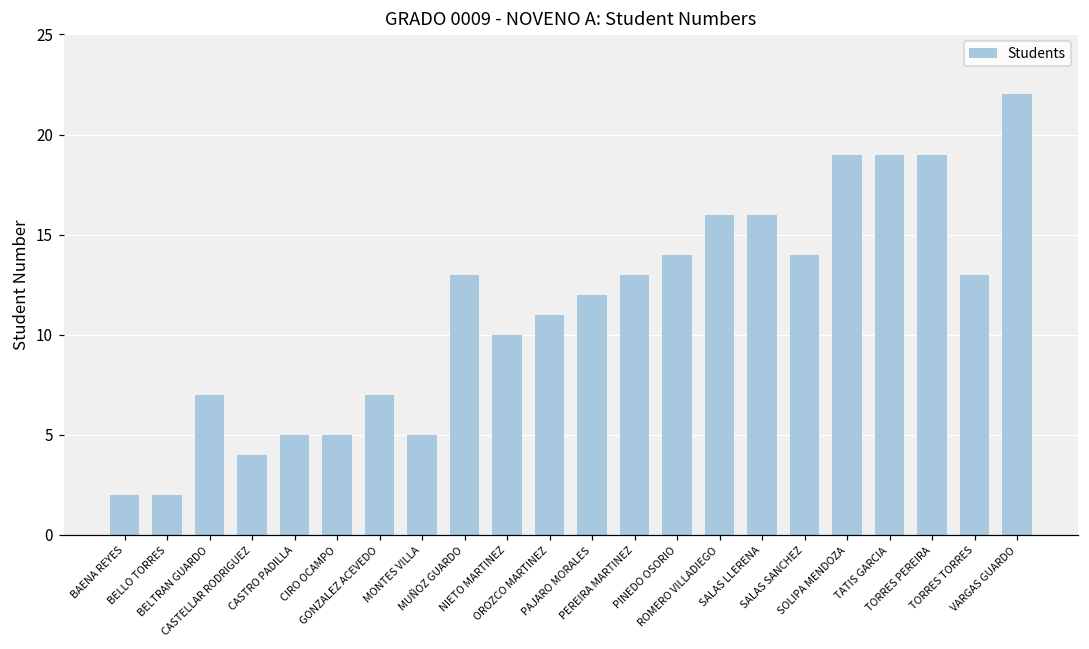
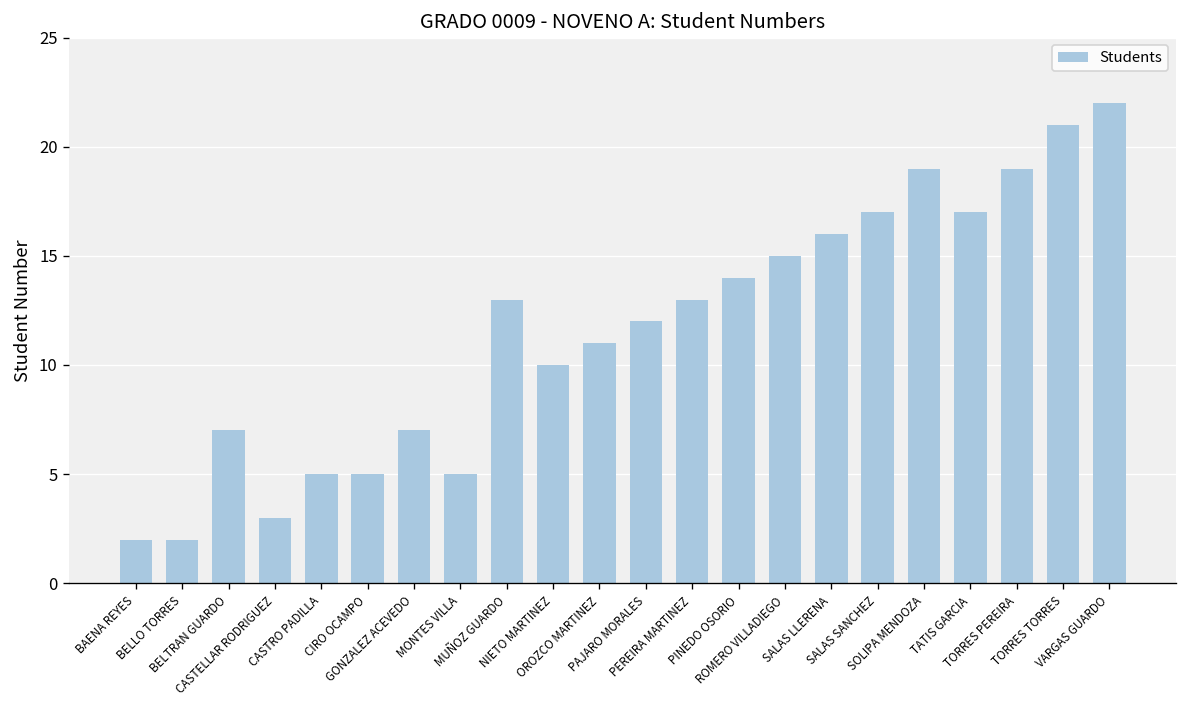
CASTELLAR RODRIGUEZ: 4 -> 3
ROMERO VILLADIEGO: 16 -> 15
SALAS SANCHEZ: 14 -> 17
TATIS GARCIA: 19 -> 17
TORRES TORRES: 13 -> 21
